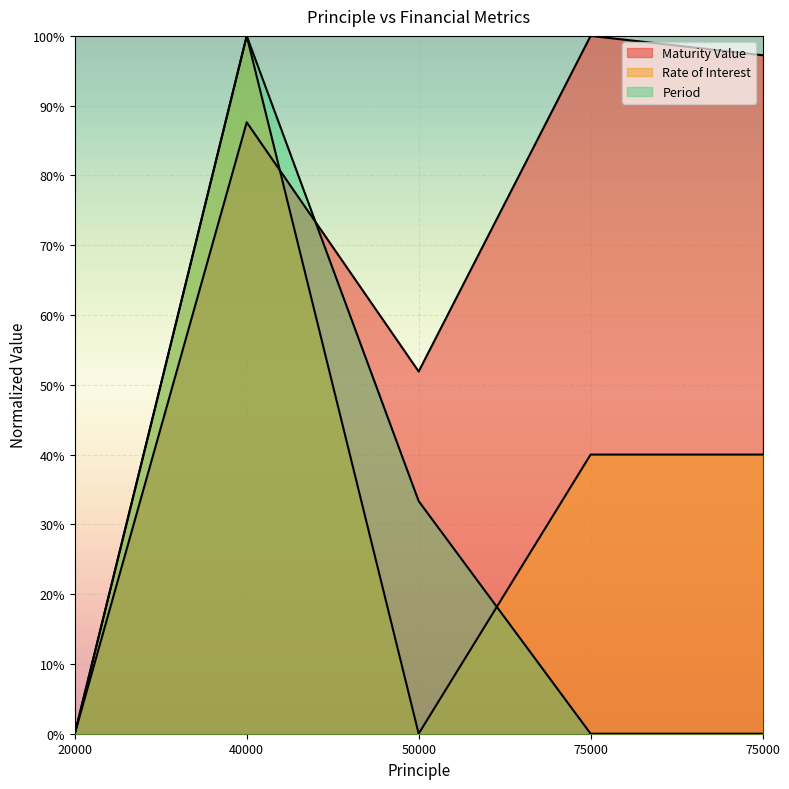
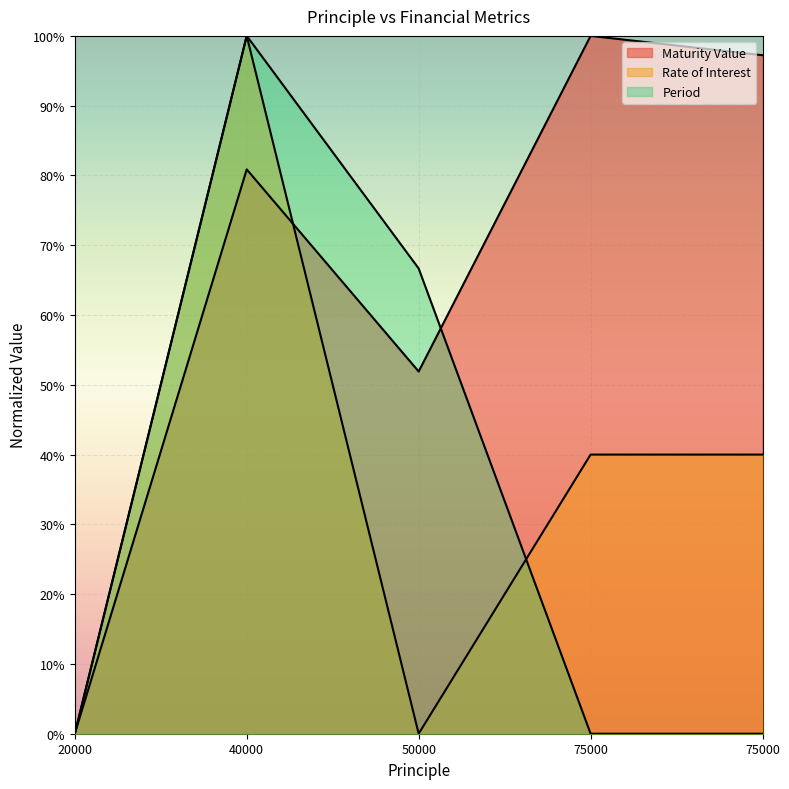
Maturity Value, 40000: 88% -> 81%
Period, 50000: 33% -> 67%
